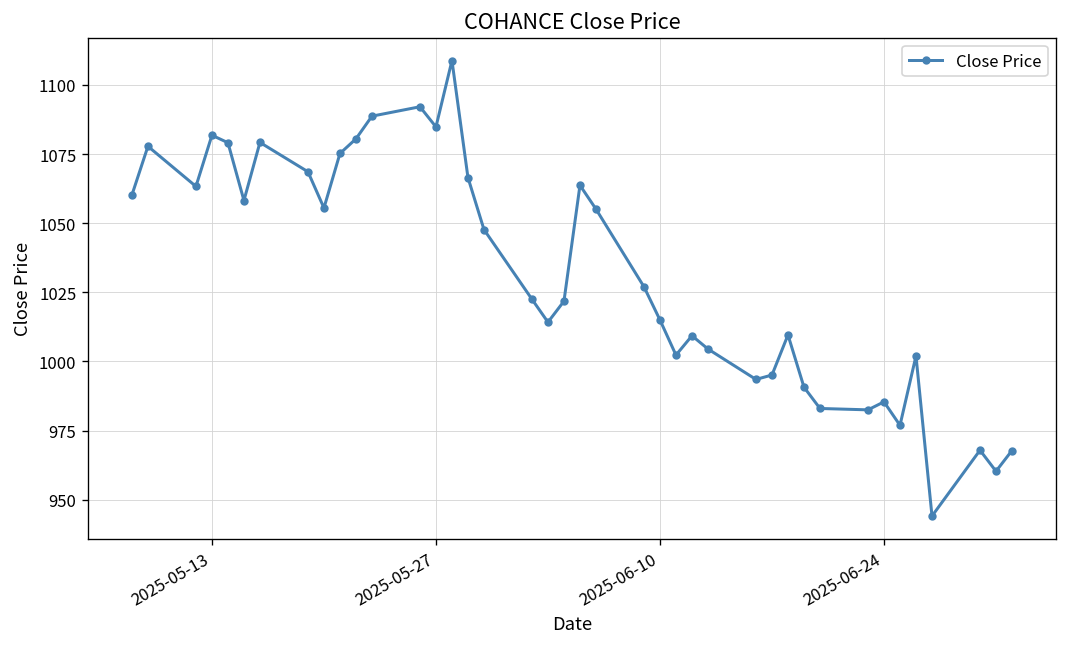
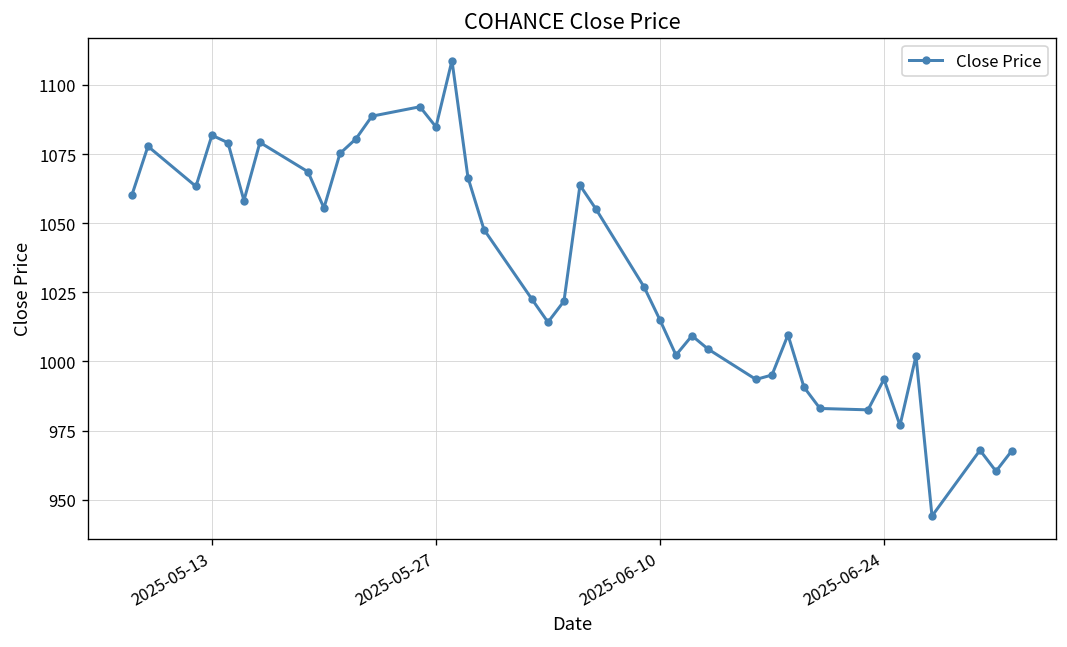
2025-06-24: 985 -> 994
